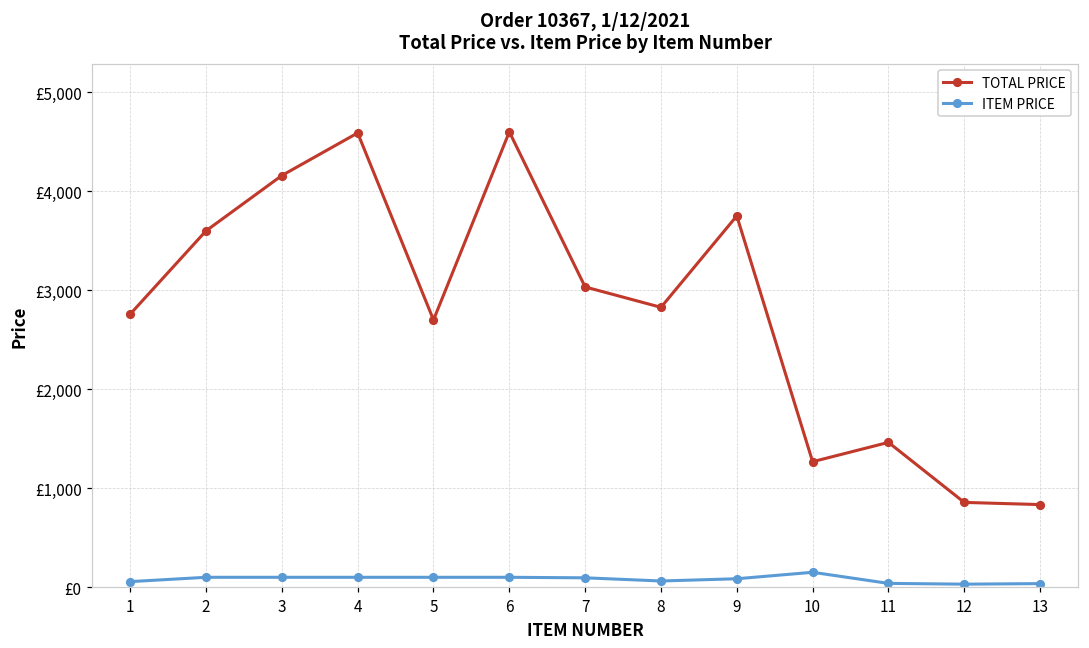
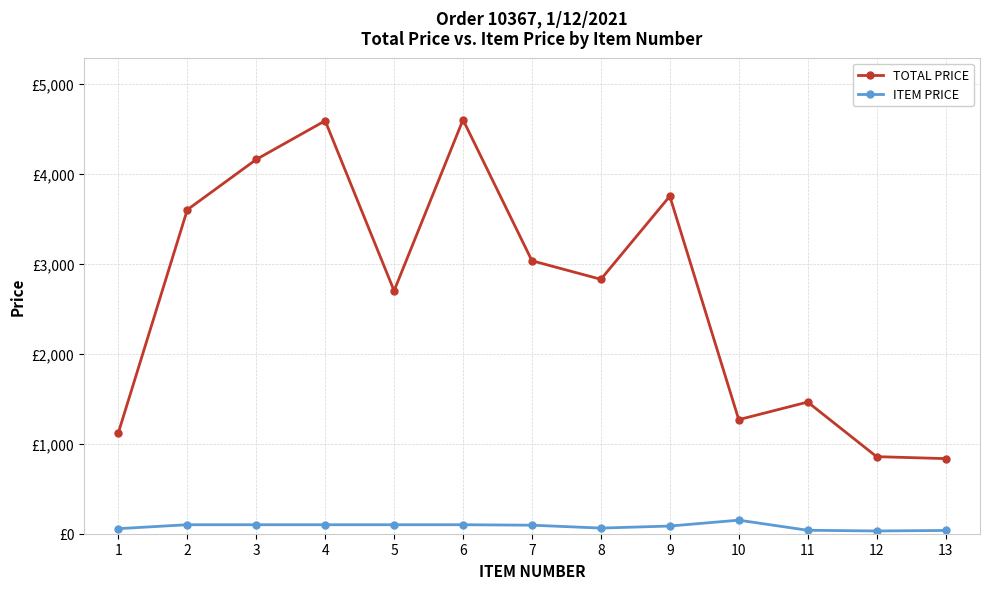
TOTAL PRICE, 1: £2,800 -> £1,100
